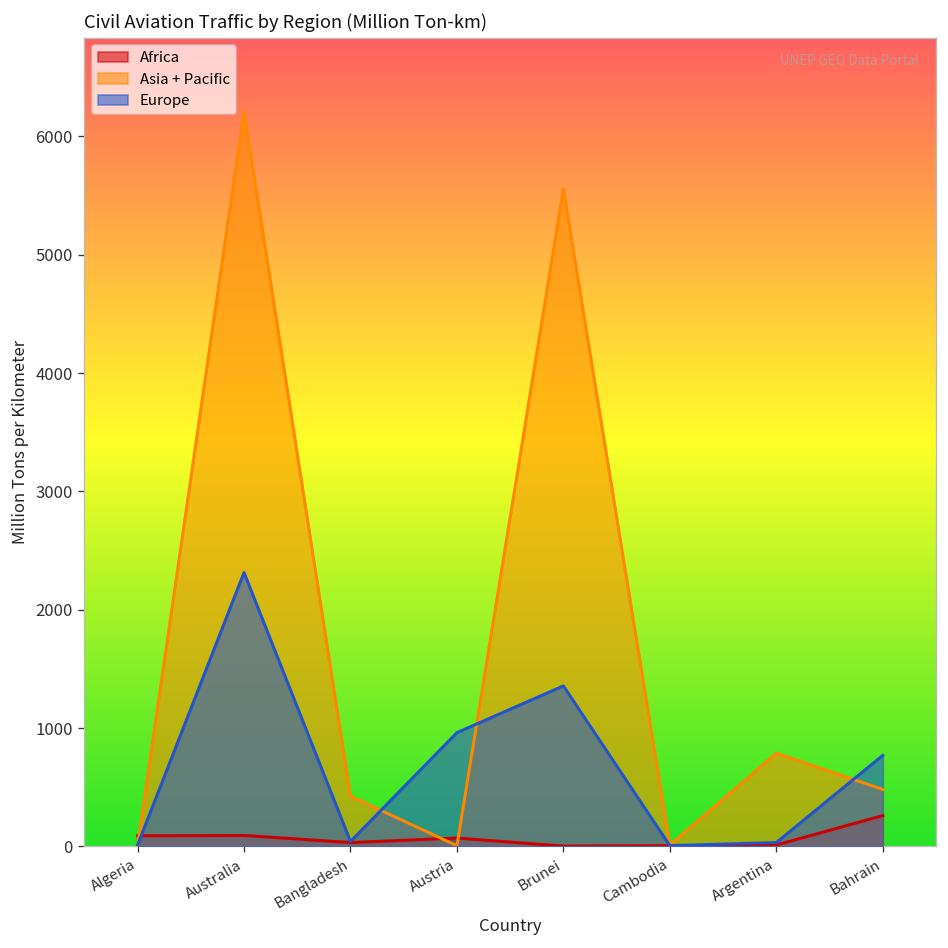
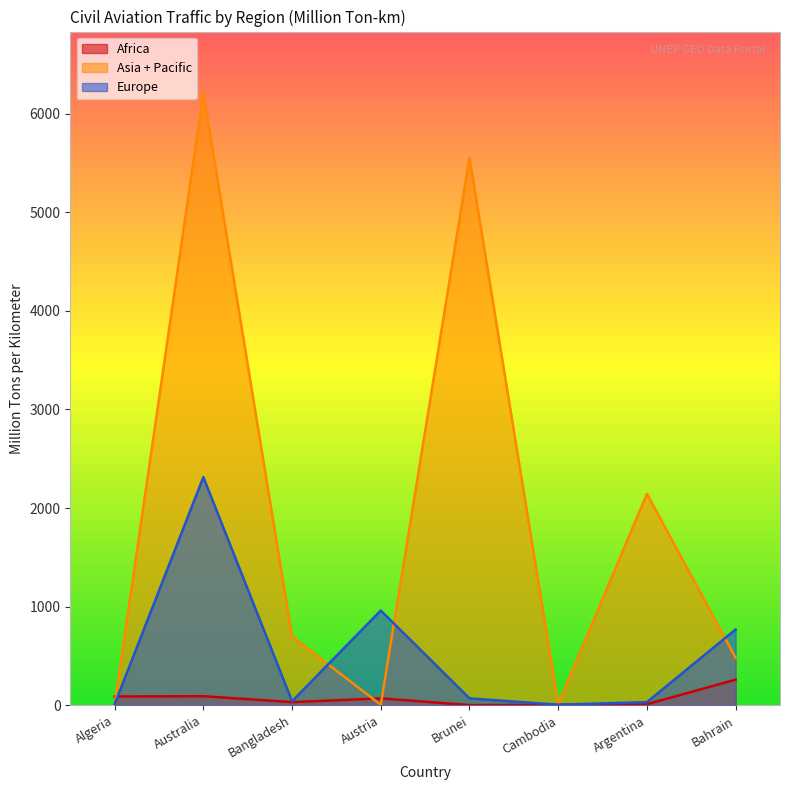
Asia + Pacific, Bangladesh: 400 -> 700
Europe, Brunei: 1400 -> 100
Asia + Pacific, Argentina: 800 -> 2100
